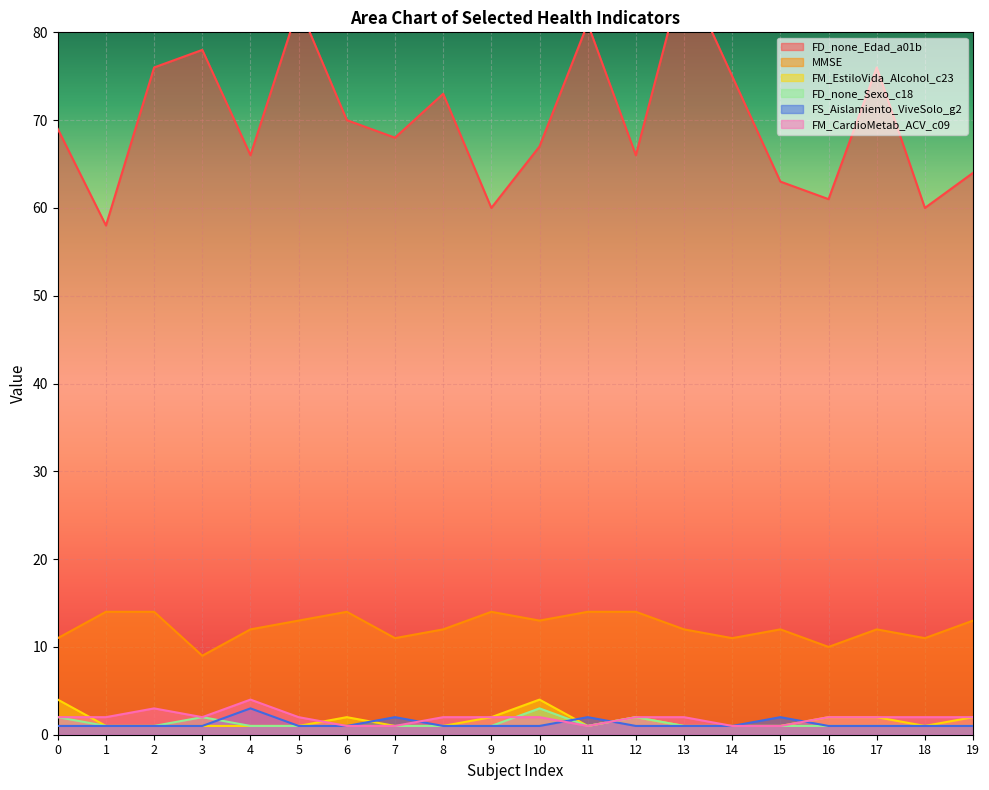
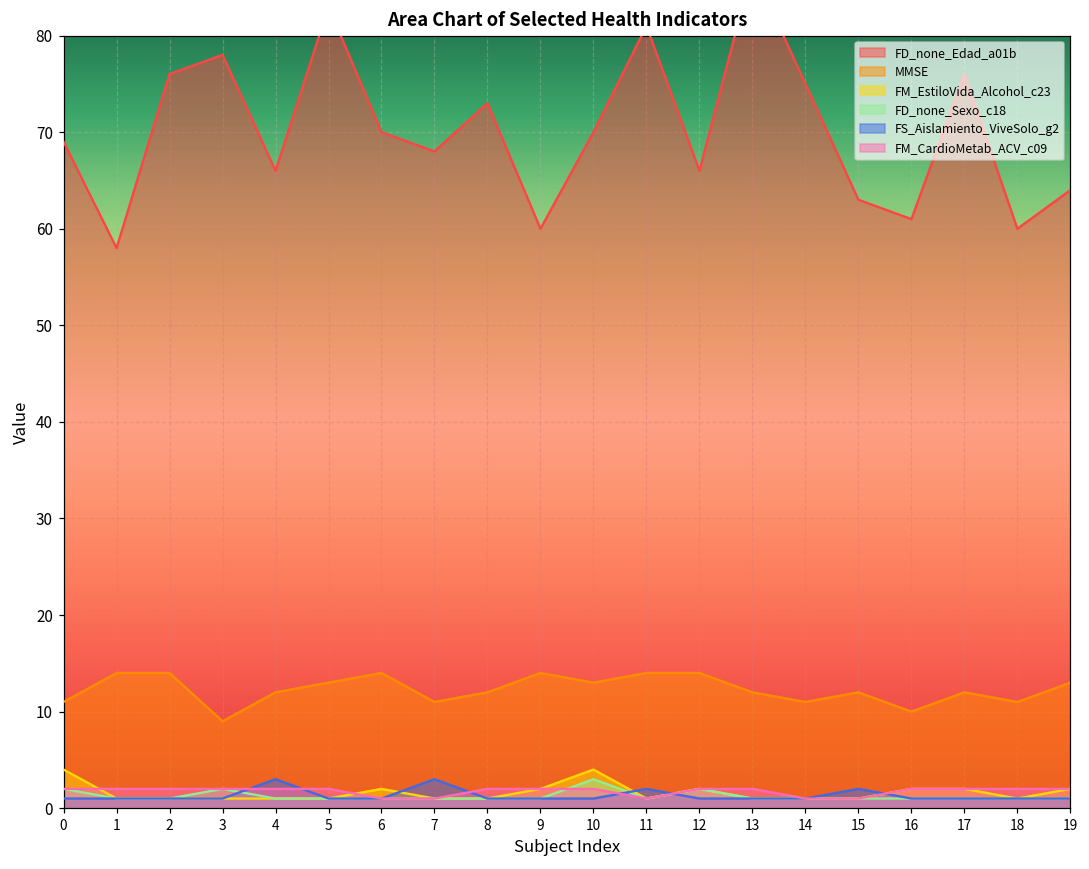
FM_CardioMetab_ACV_c09, 2: 3 -> 2
FM_CardioMetab_ACV_c09, 4: 4 -> 2
FS_Aislamiento_ViveSolo_g2, 7: 2 -> 3
FD_none_Edad_a01b, 10: 67 -> 70
